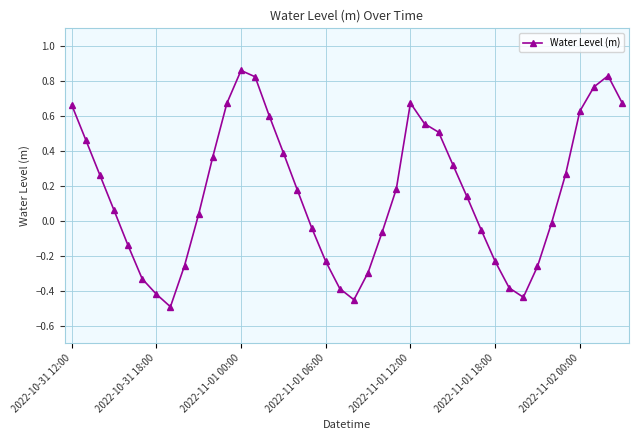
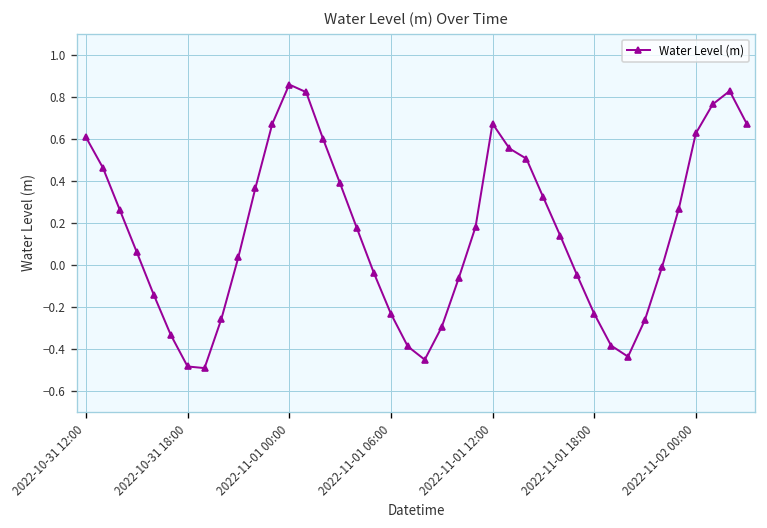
2022-10-31 12:00: 0.66 -> 0.61
2022-10-31 18:00: -0.42 -> -0.48
